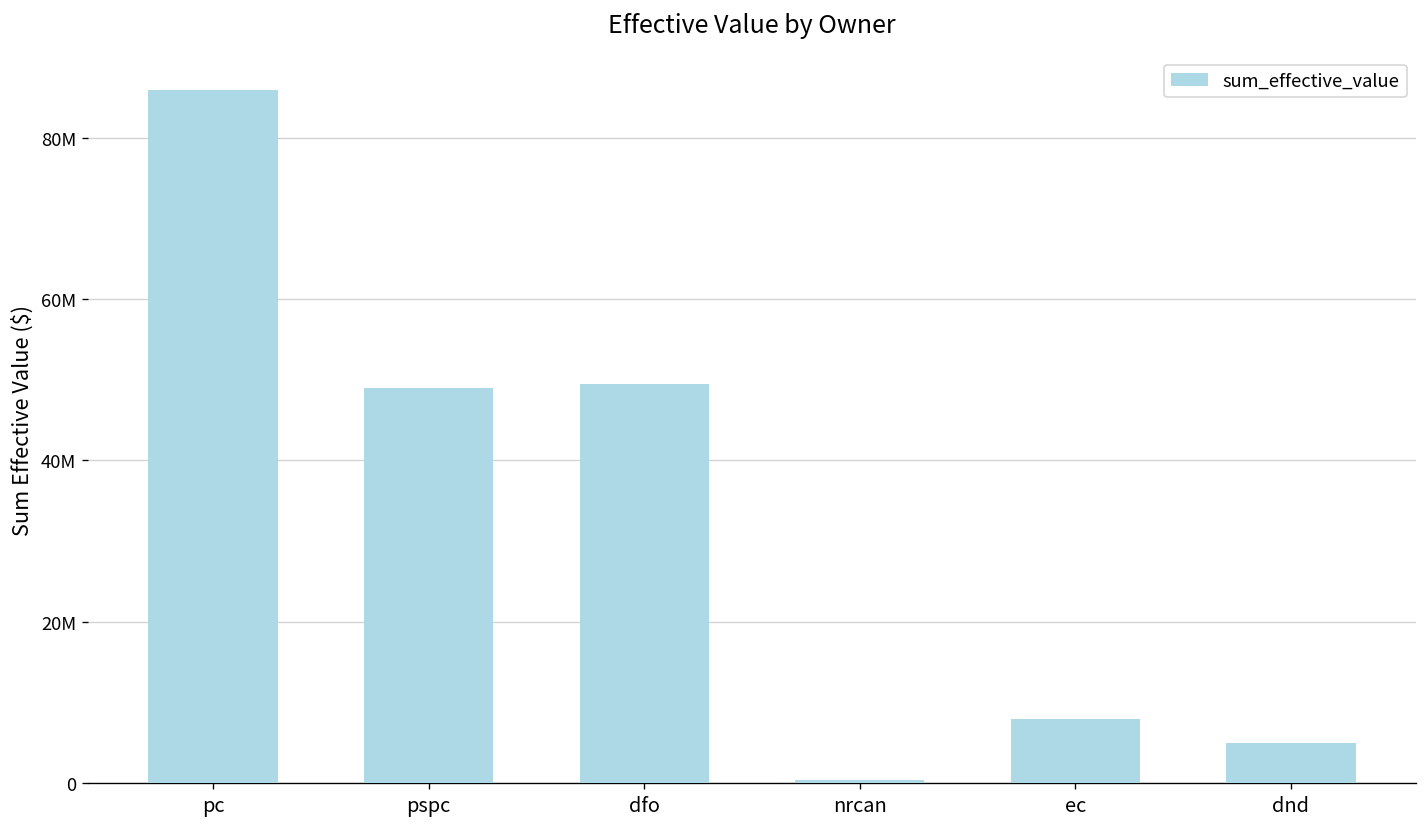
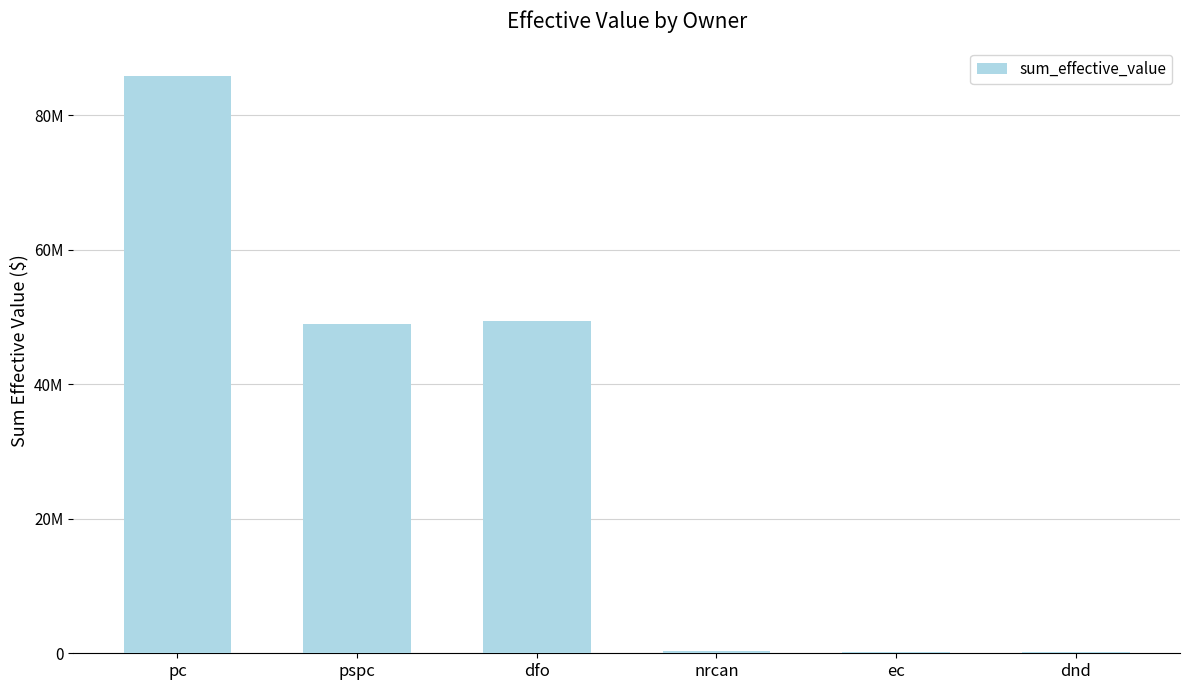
ec: 8000000 -> 0
dnd: 5000000 -> 0
